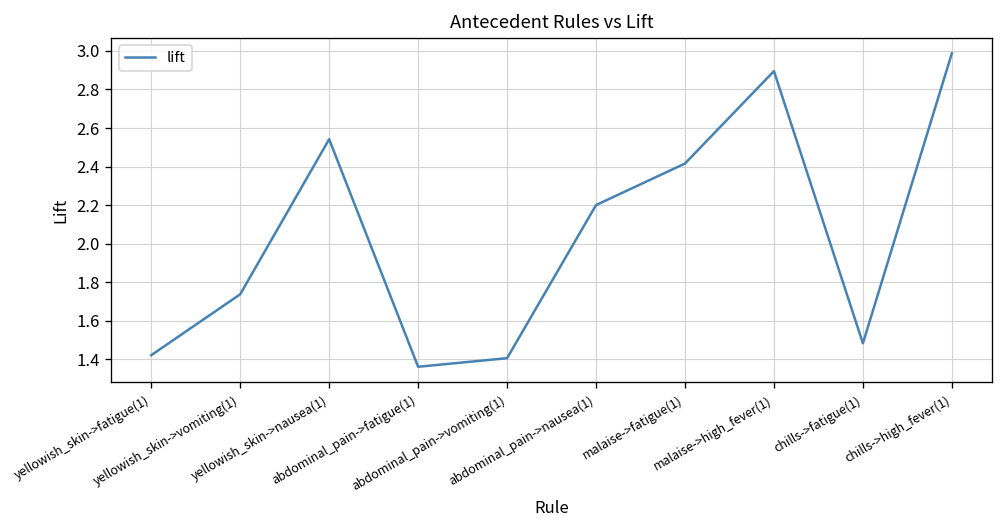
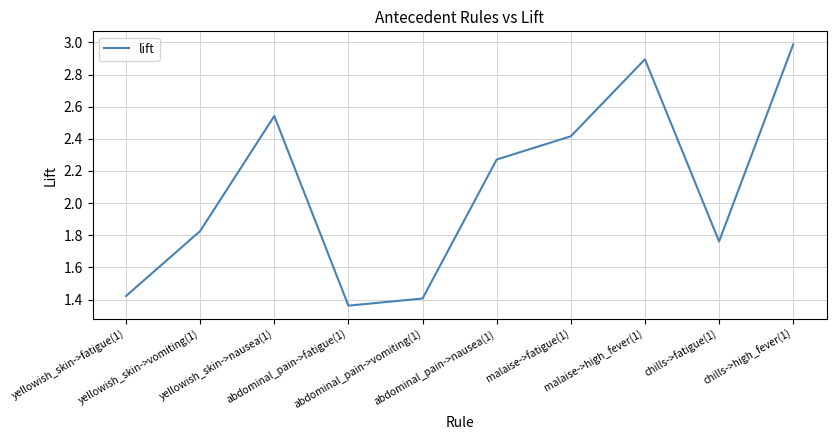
yellowish_skin->vomiting(1): 1.74 -> 1.83
abdominal_pain->nausea(1): 2.20 -> 2.27
chills->fatigue(1): 1.48 -> 1.76
